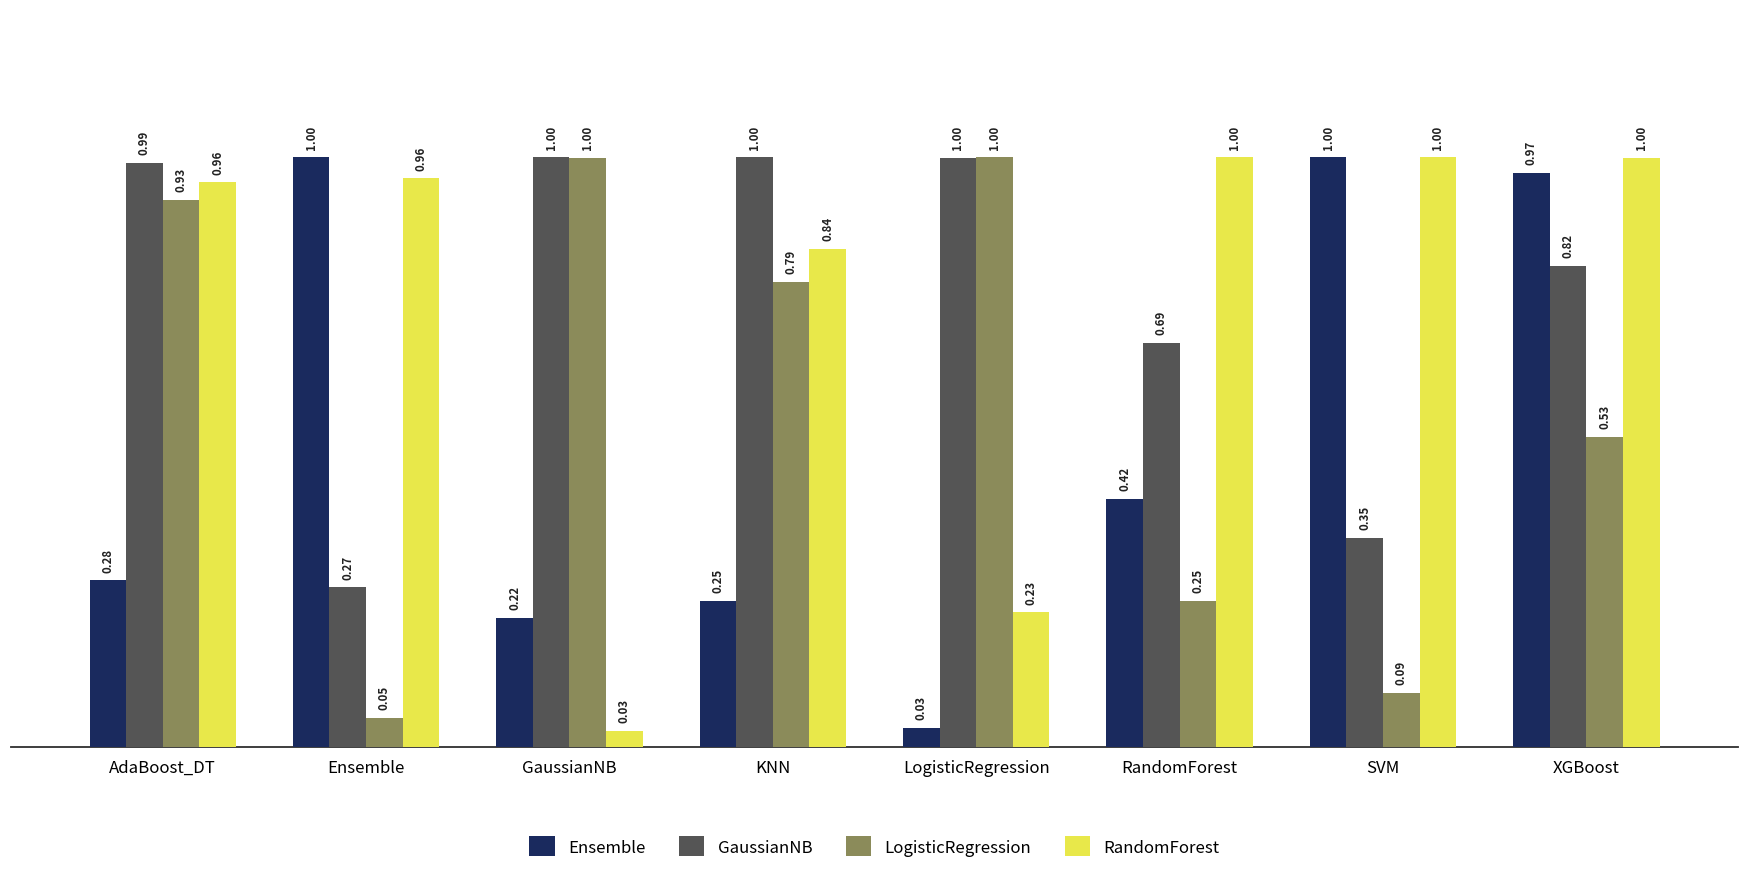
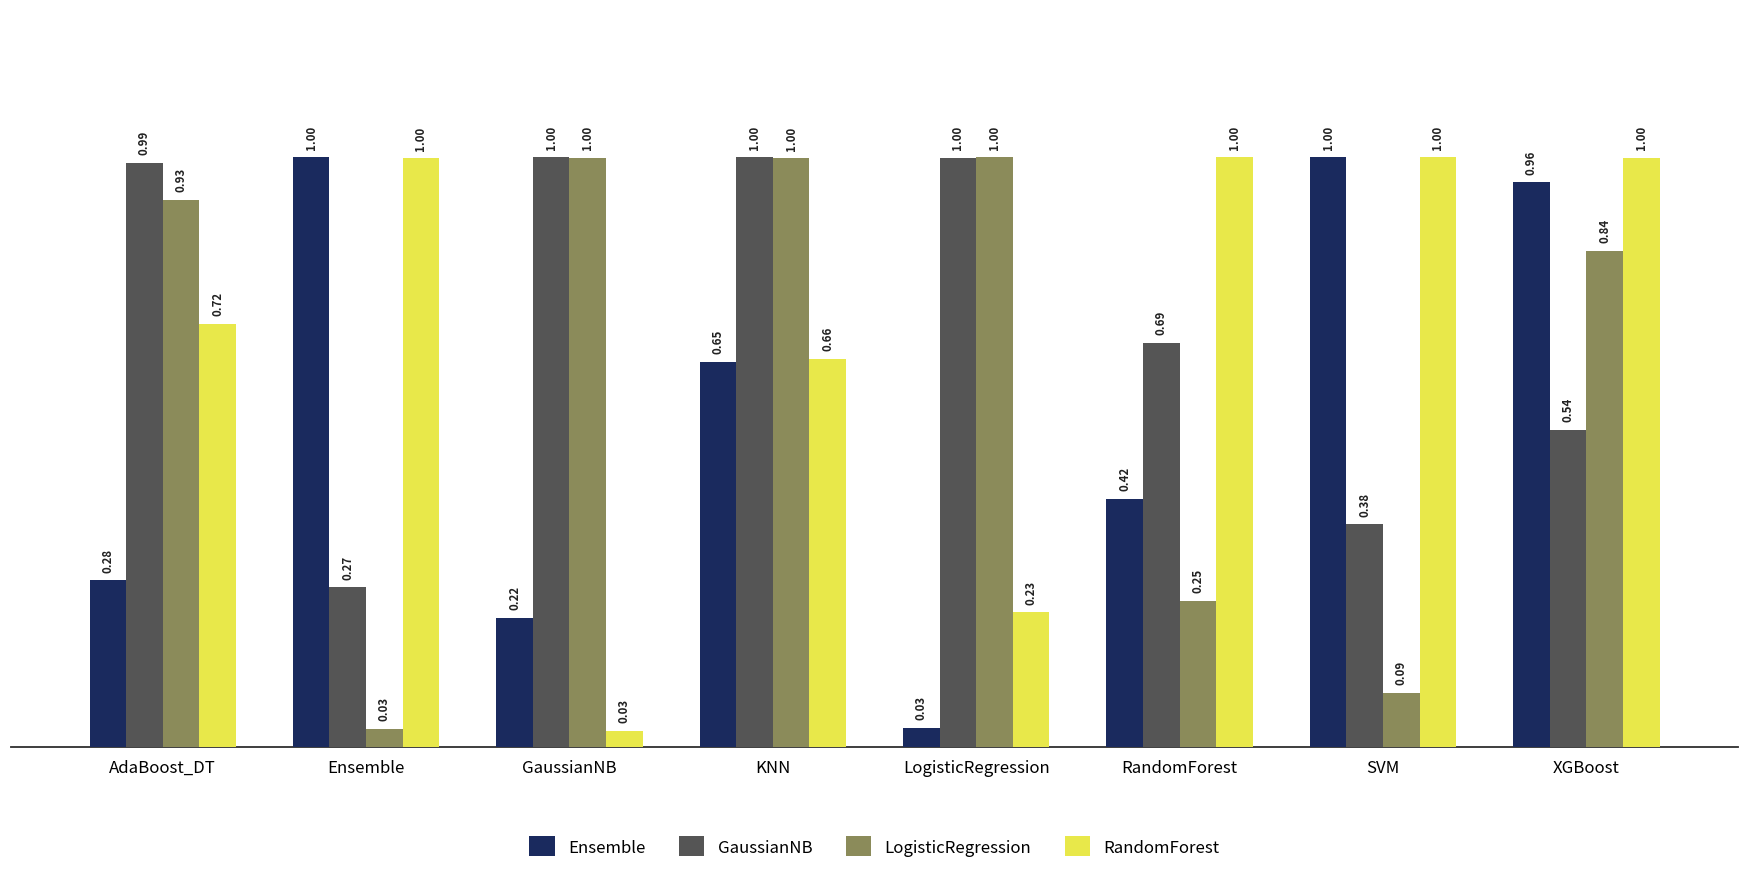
RandomForest, AdaBoost_DT: 0.96 -> 0.72
LogisticRegression, Ensemble: 0.05 -> 0.03
RandomForest, Ensemble: 0.96 -> 1.00
Ensemble, KNN: 0.25 -> 0.65
LogisticRegression, KNN: 0.79 -> 1.00
RandomForest, KNN: 0.84 -> 0.66
GaussianNB, SVM: 0.35 -> 0.38
Ensemble, XGBoost: 0.97 -> 0.96
GaussianNB, XGBoost: 0.82 -> 0.54
LogisticRegression, XGBoost: 0.53 -> 0.84
